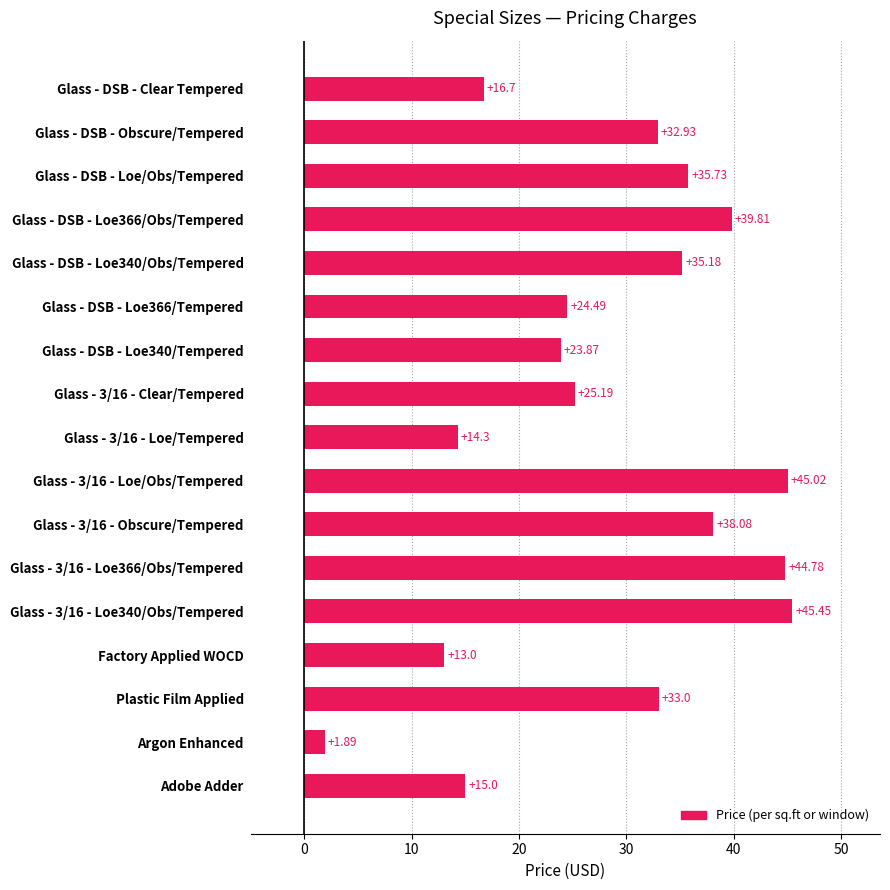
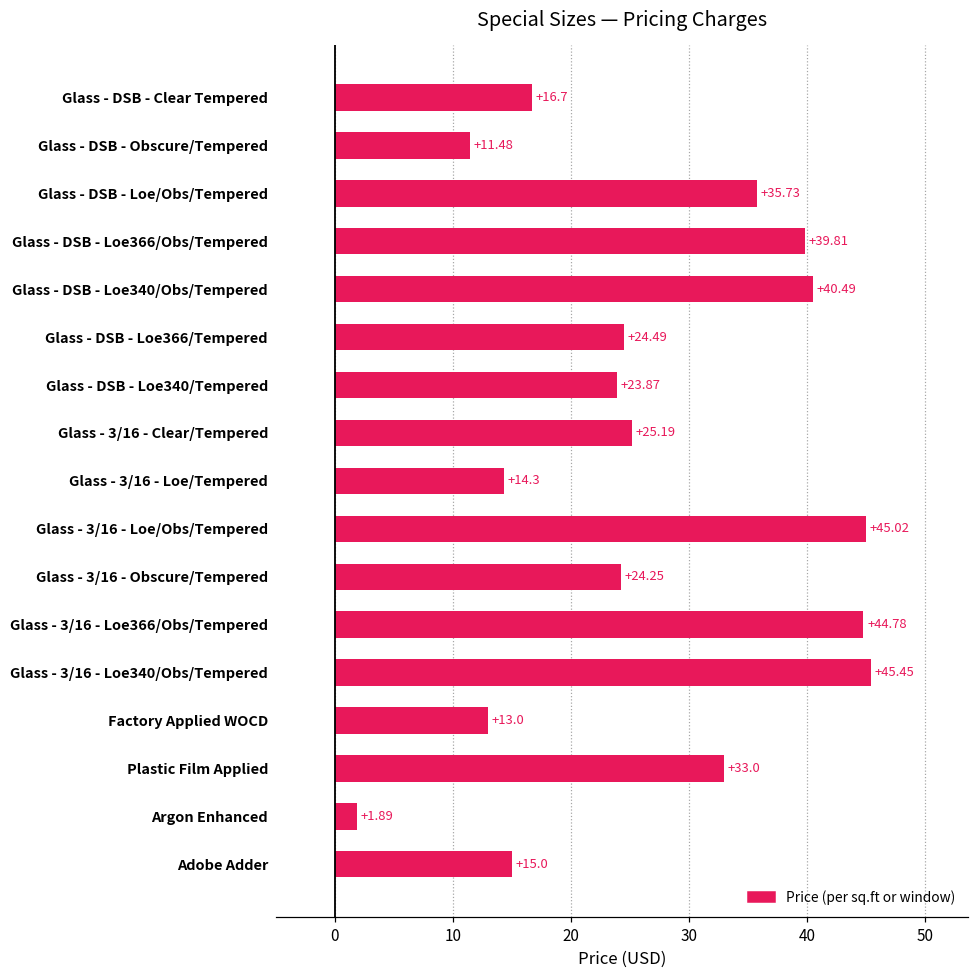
Glass - DSB - Obscure/Tempered: +32.93 -> +11.48
Glass - DSB - Loe340/Obs/Tempered: +35.18 -> +40.49
Glass - 3/16 - Obscure/Tempered: +38.08 -> +24.25
